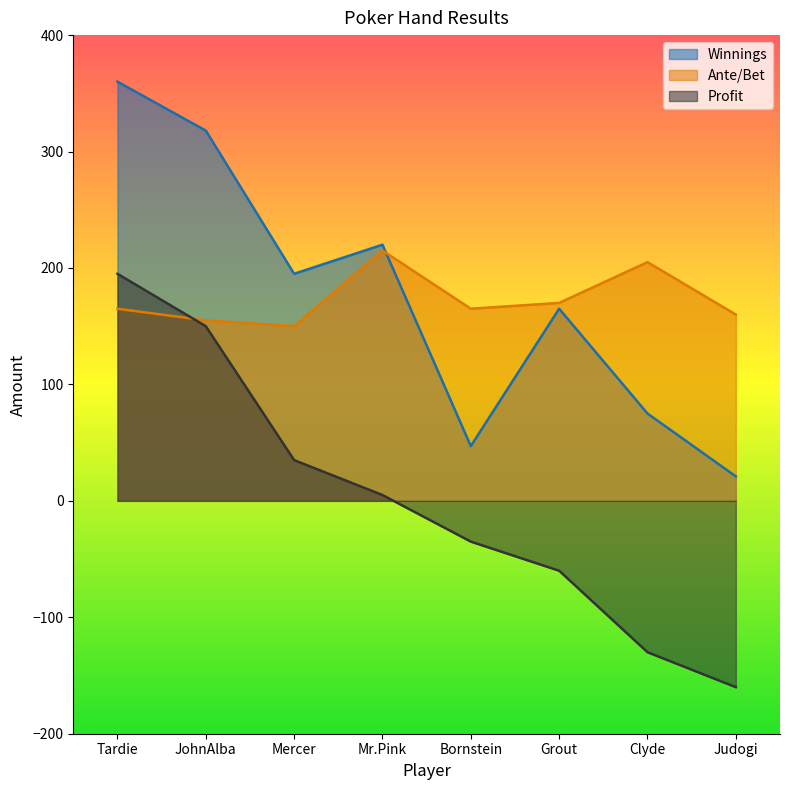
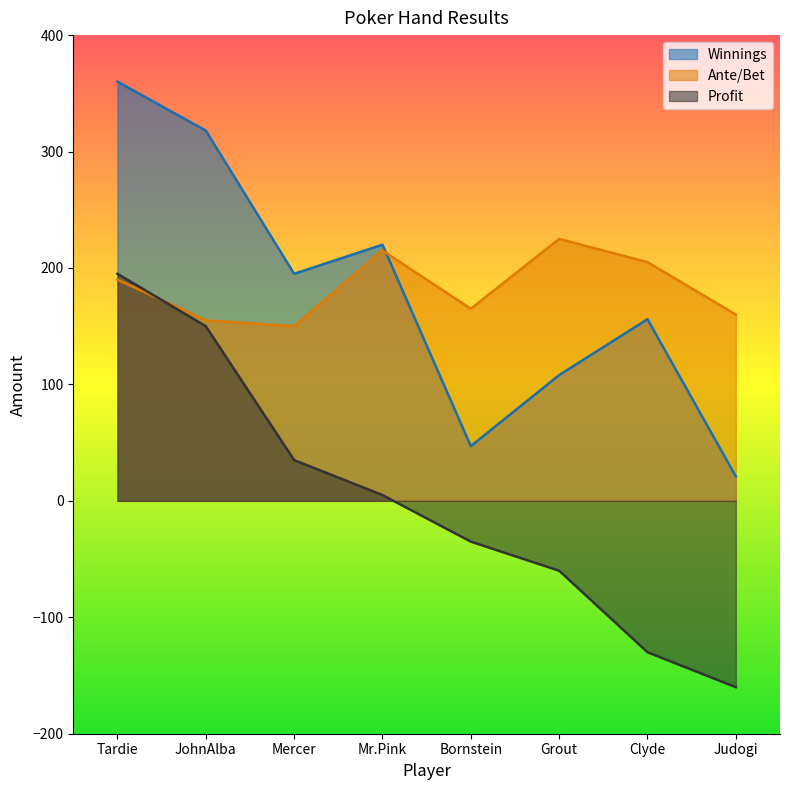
Ante/Bet, Tardie: 165 -> 190
Winnings, Grout: 165 -> 108
Ante/Bet, Grout: 170 -> 225
Winnings, Clyde: 75 -> 156
